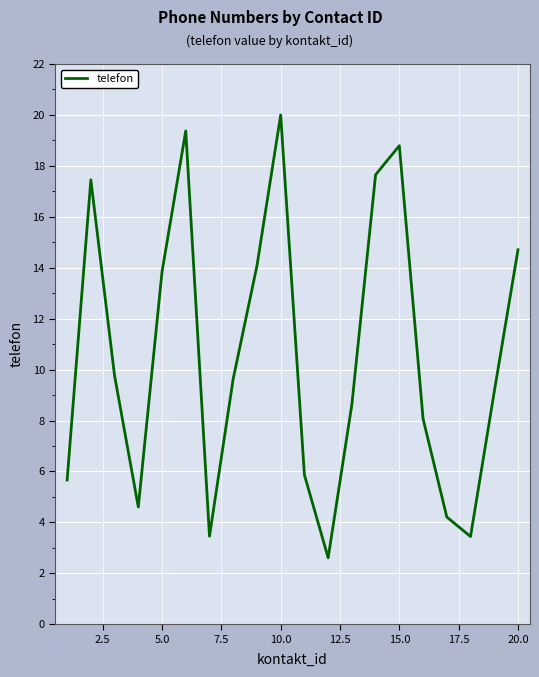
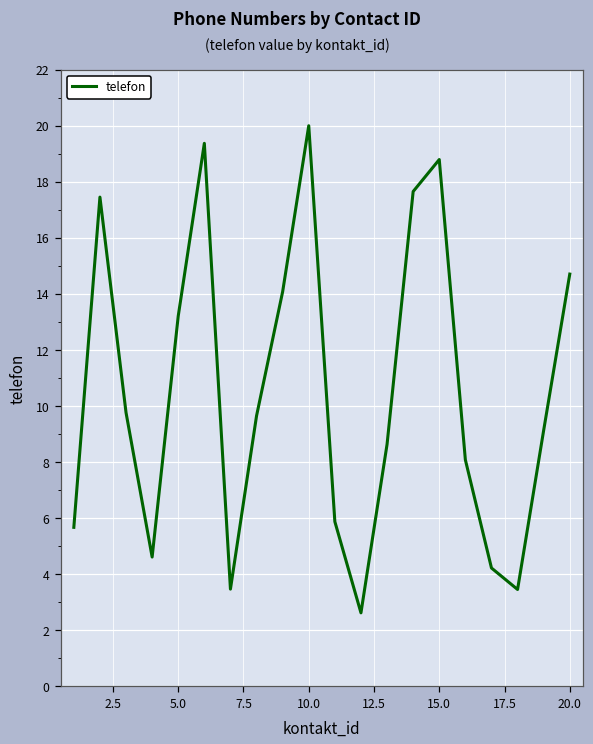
5.0: 13.8 -> 13.2
